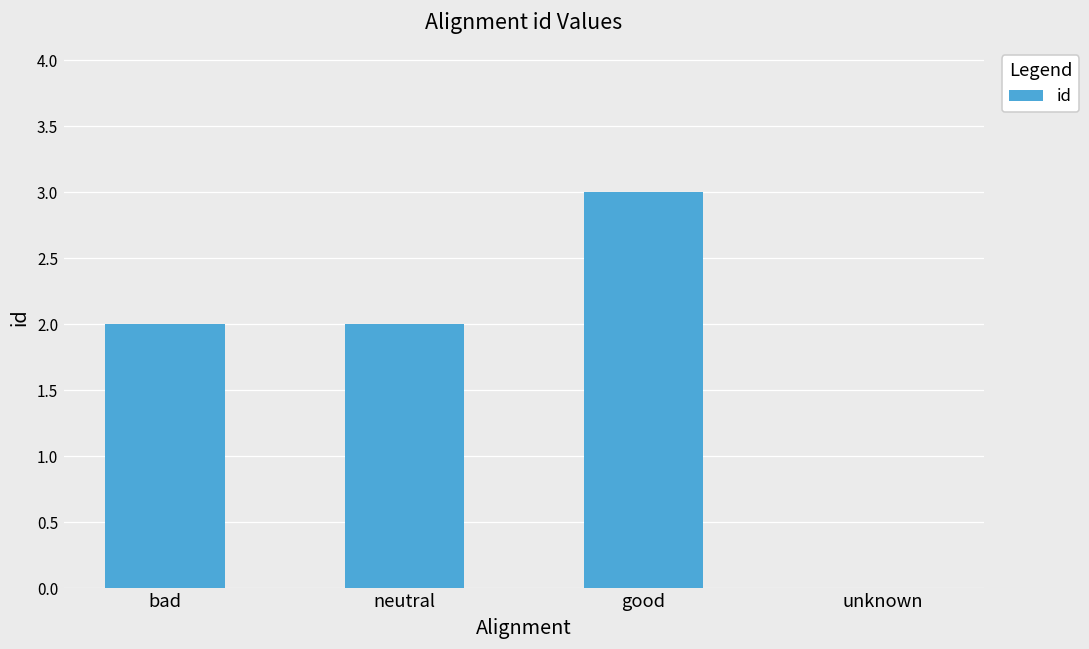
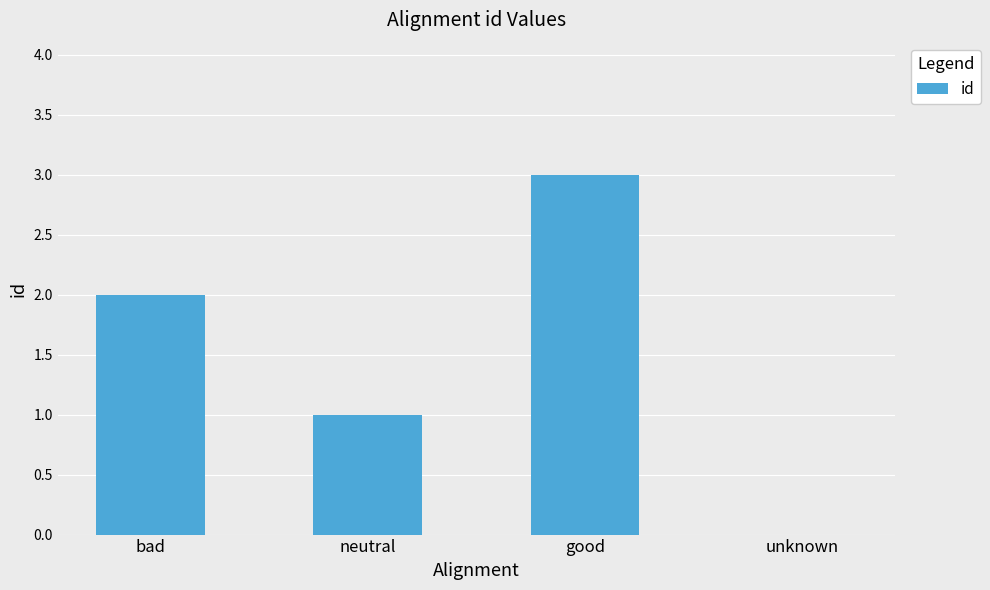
neutral: 2 -> 1
